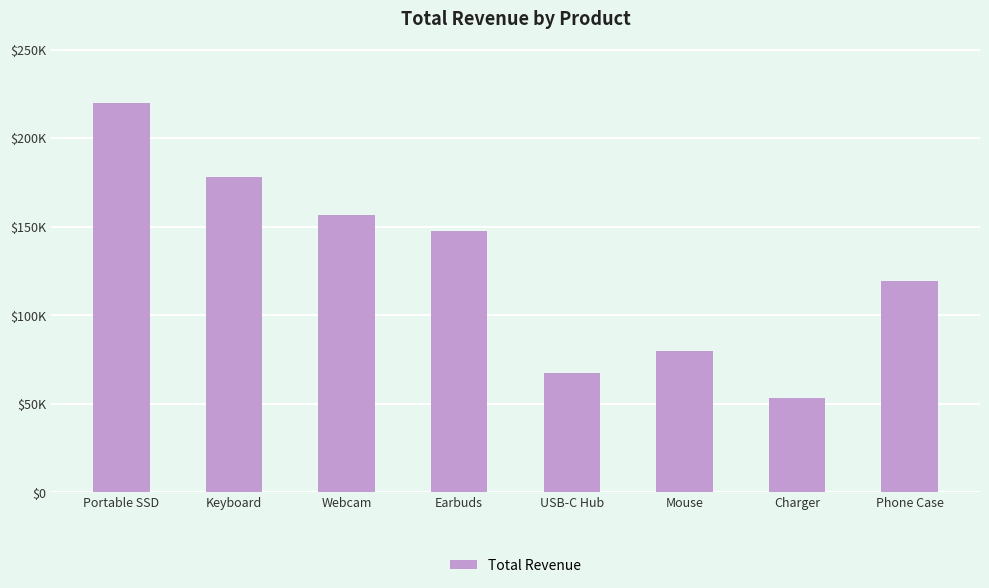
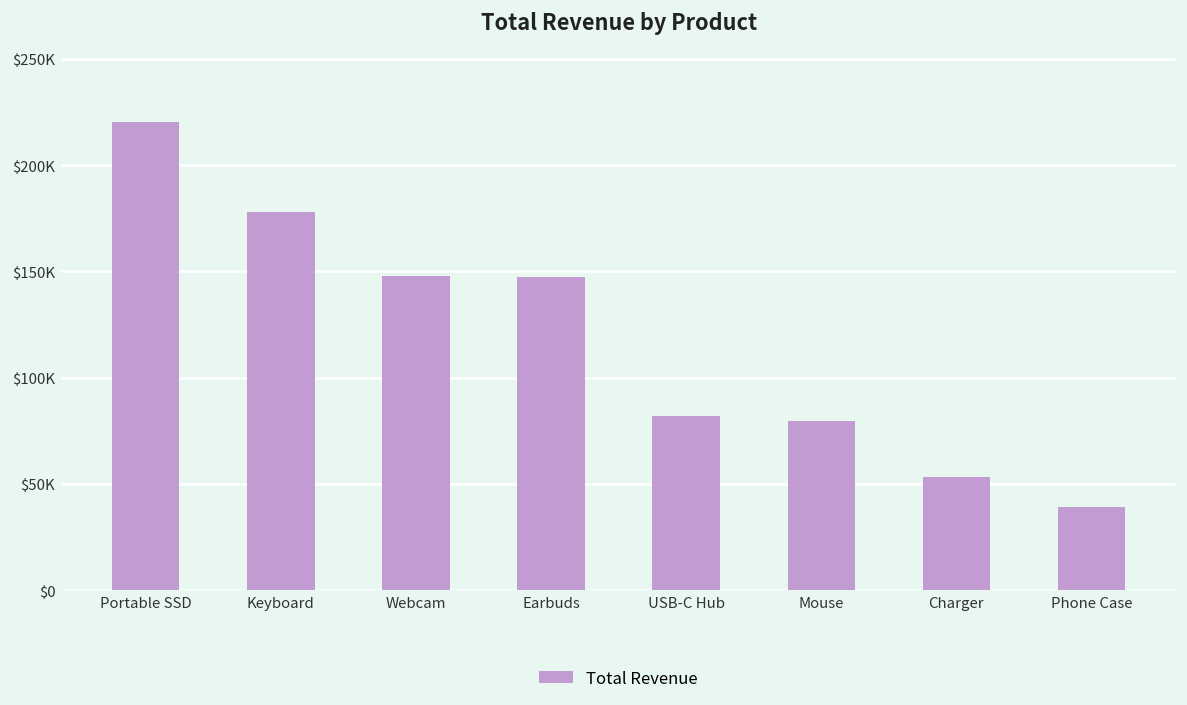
Webcam: $157000 -> $148000
USB-C Hub: $67000 -> $82000
Phone Case: $120000 -> $39000
